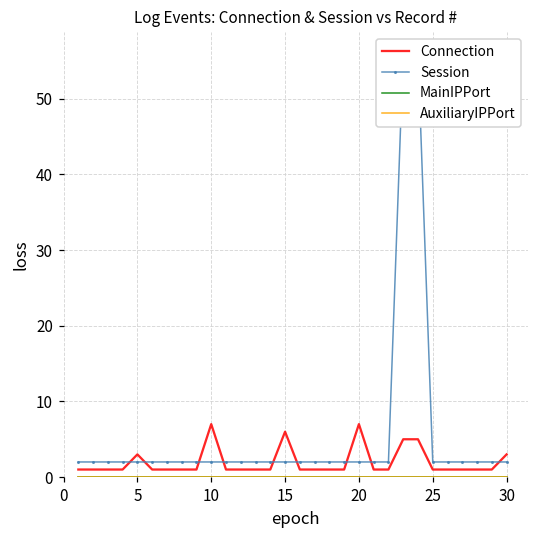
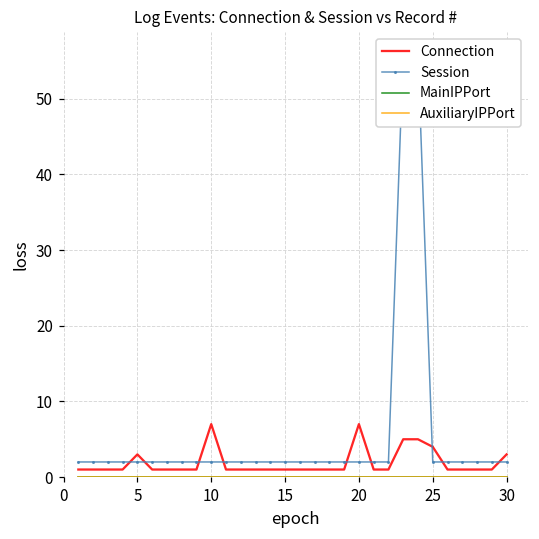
Connection, 15: 6 -> 1
Connection, 25: 1 -> 4
